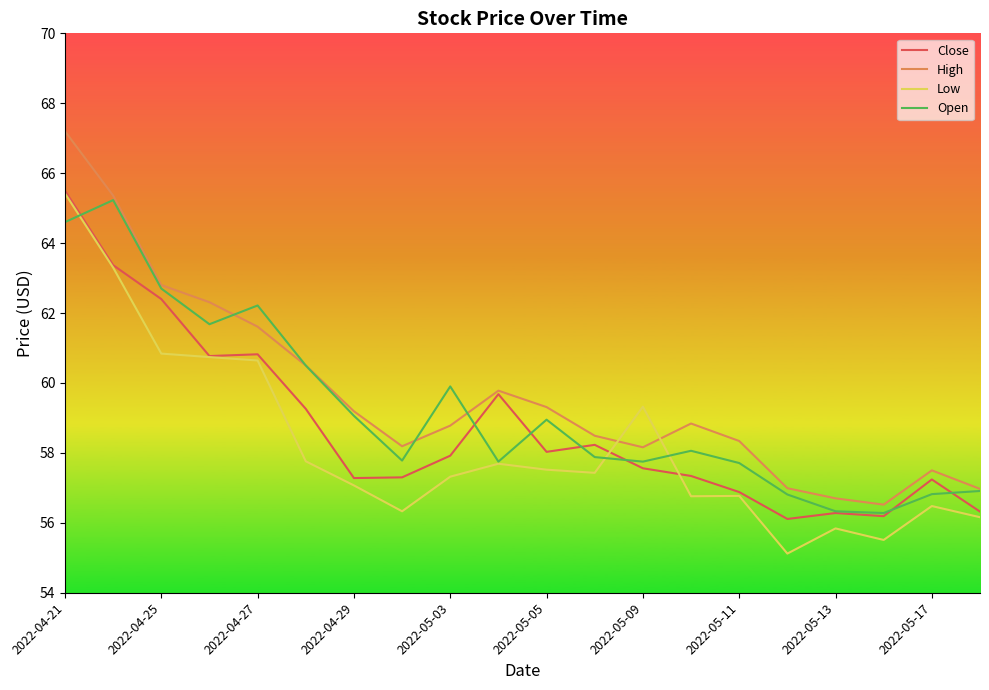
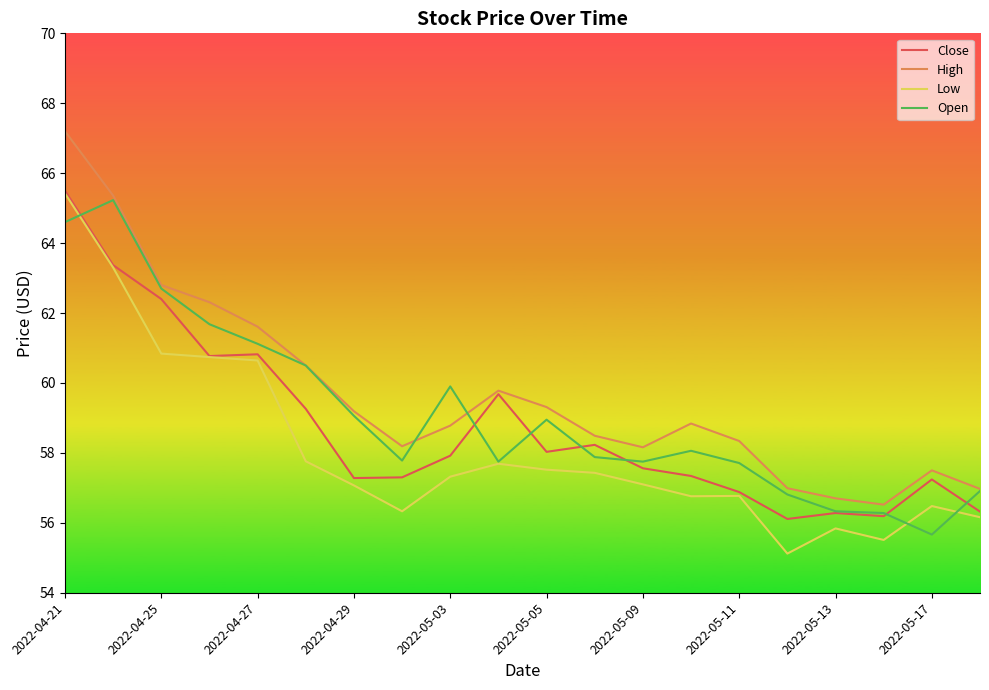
Open, 2022-04-27: 62.2 -> 61.1
Low, 2022-05-09: 59.3 -> 57.1
Open, 2022-05-17: 56.8 -> 55.7
